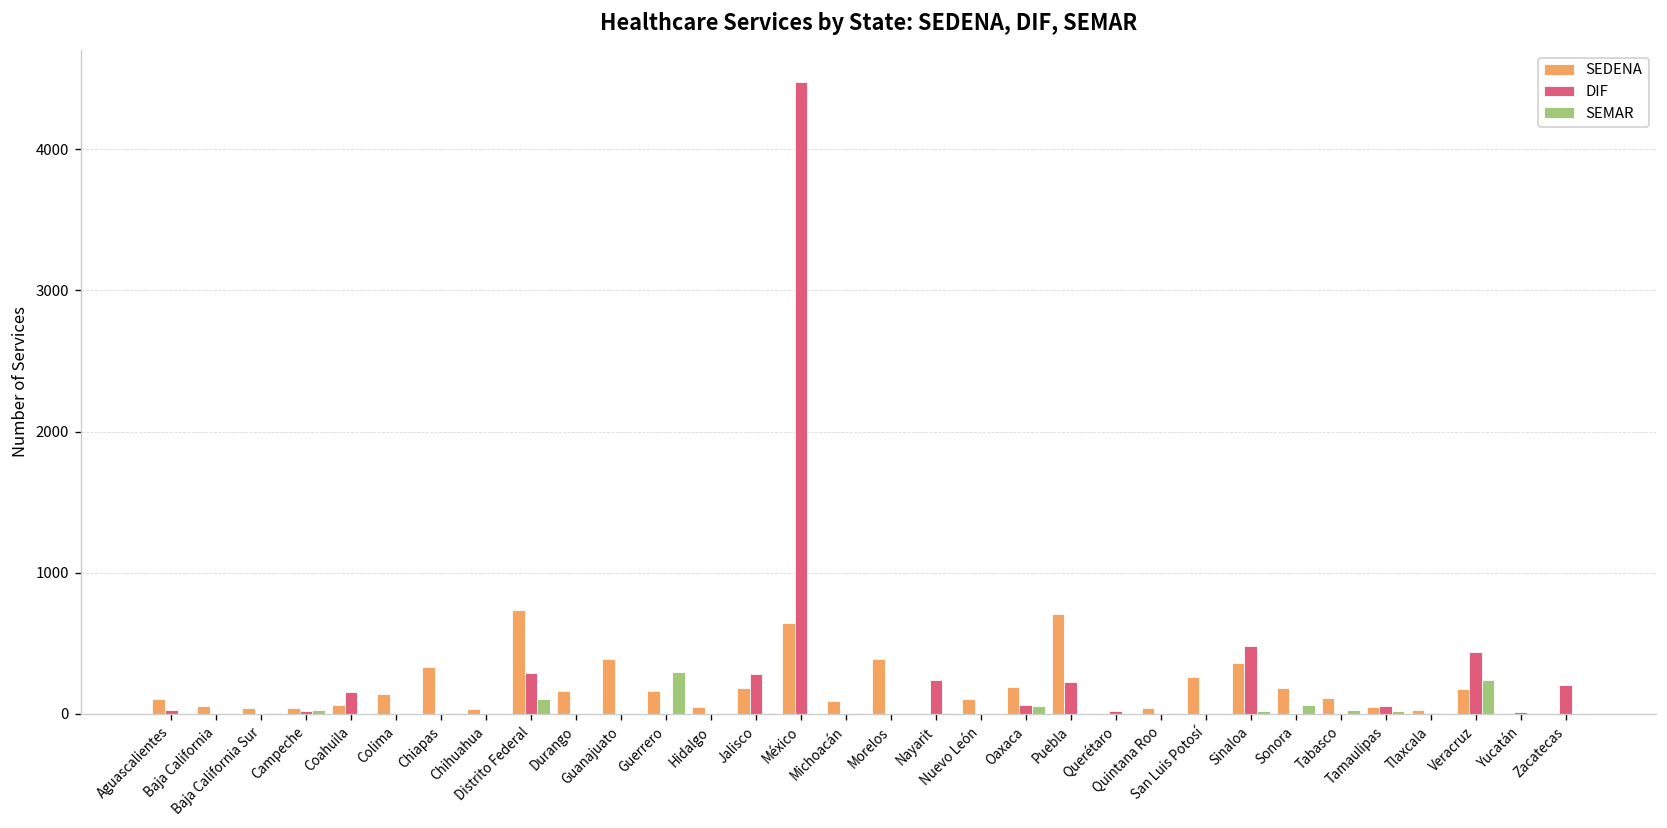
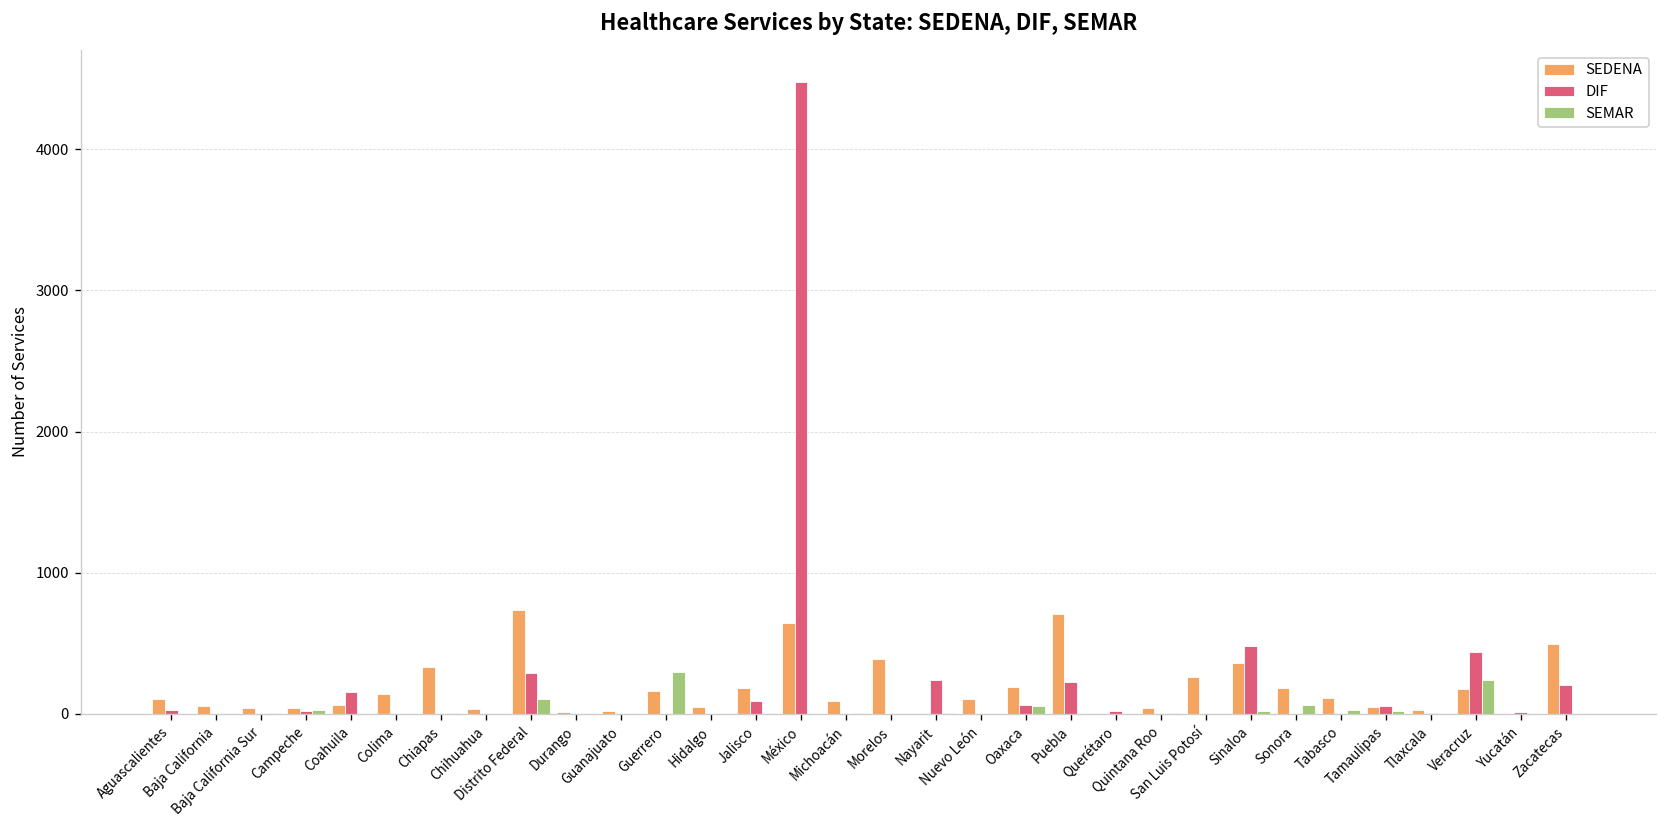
SEDENA, Durango: 160 -> 10
SEDENA, Guanajuato: 390 -> 20
DIF, Jalisco: 280 -> 90
SEDENA, Zacatecas: 0 -> 500
